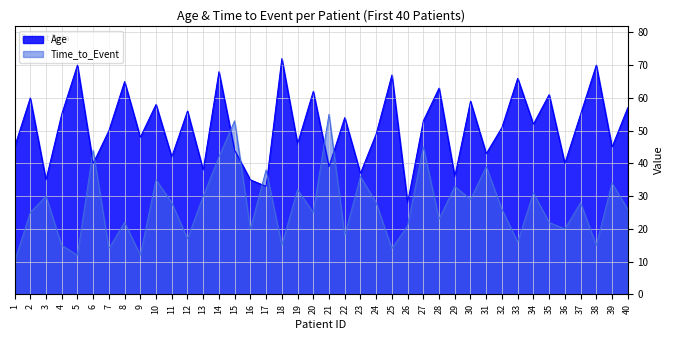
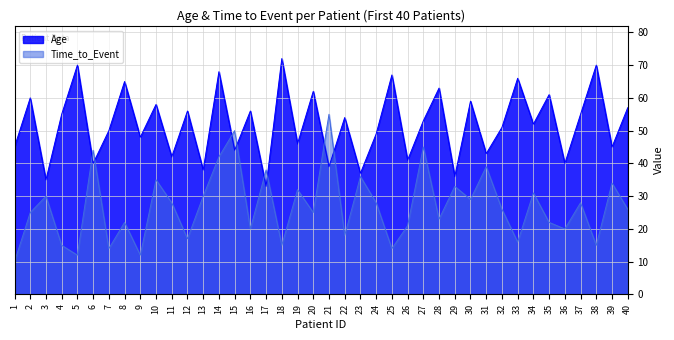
Time_to_Event, 15: 53 -> 50
Age, 16: 35 -> 56
Age, 26: 28 -> 41
